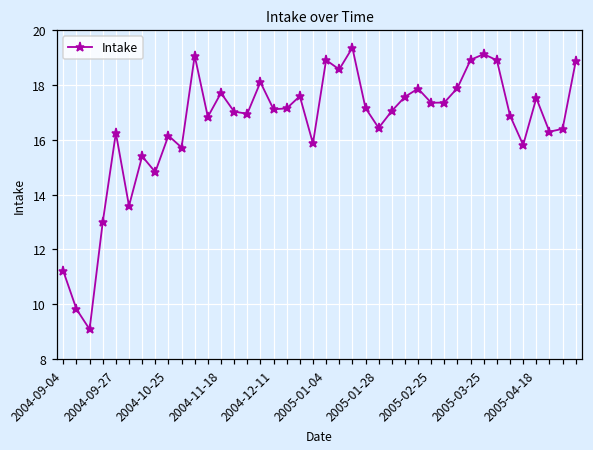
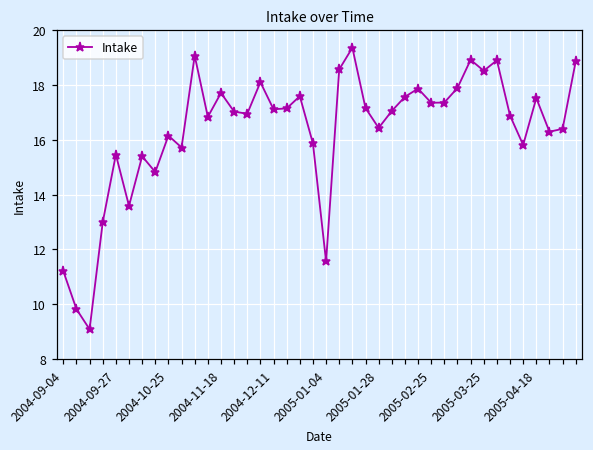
2004-09-27: 16.2 -> 15.5
2005-01-04: 18.9 -> 11.6
2005-03-25: 19.1 -> 18.5
